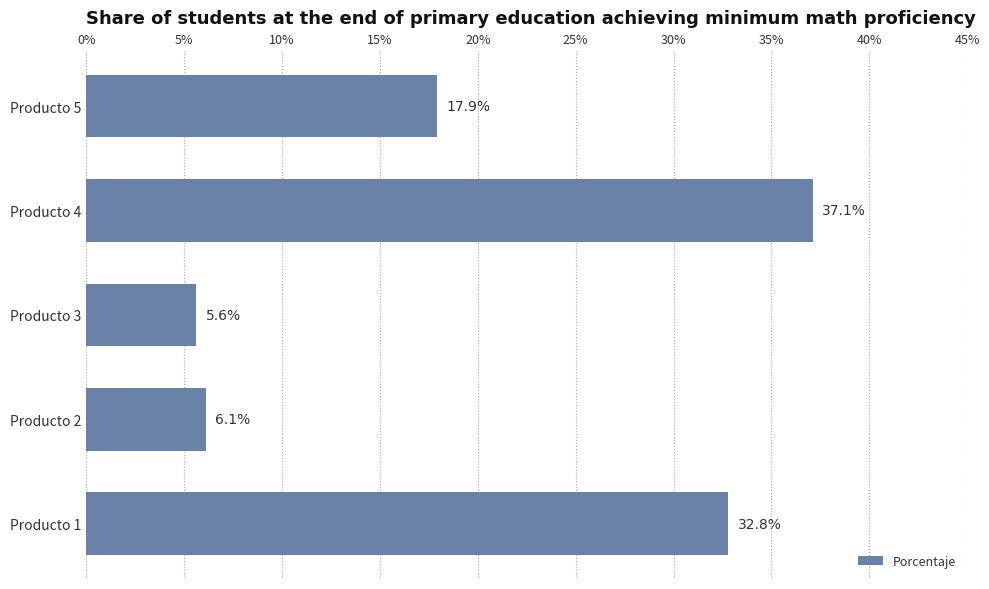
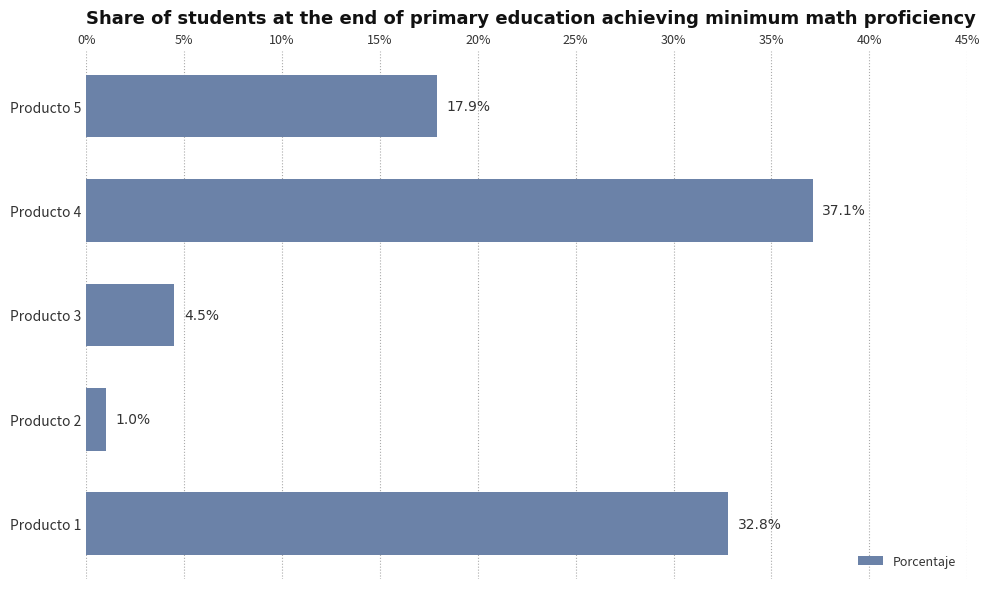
Producto 3: 5.6% -> 4.5%
Producto 2: 6.1% -> 1.0%
